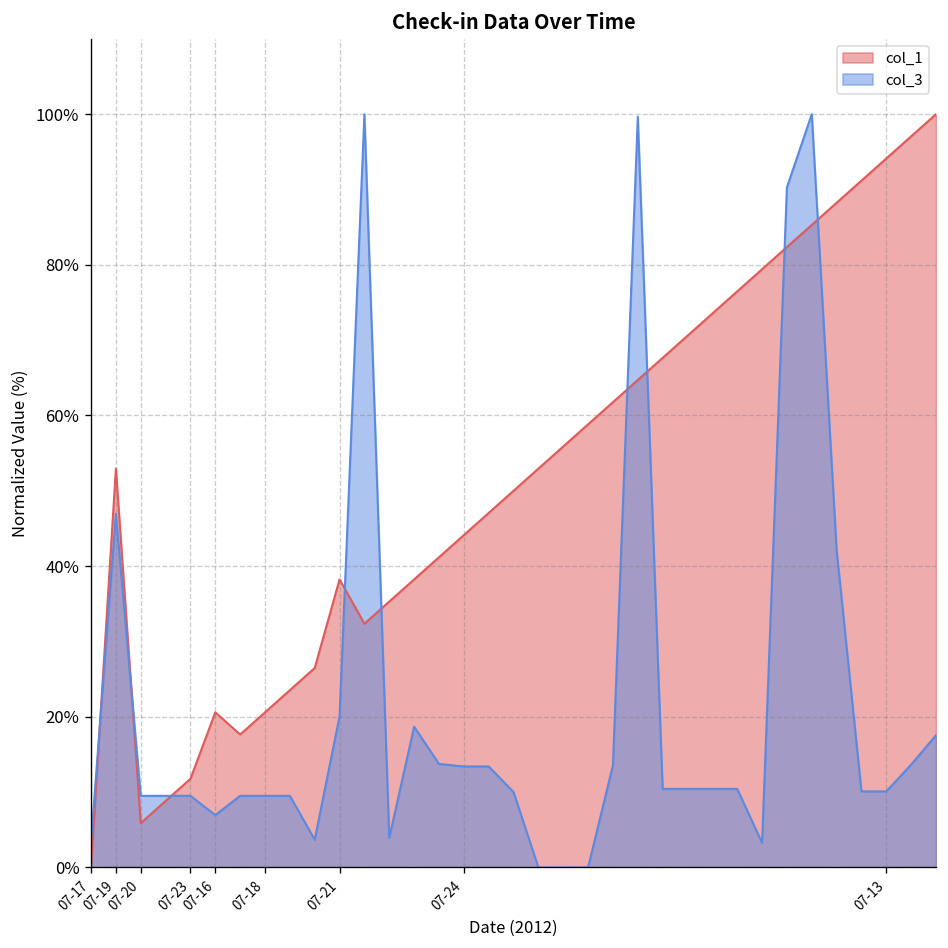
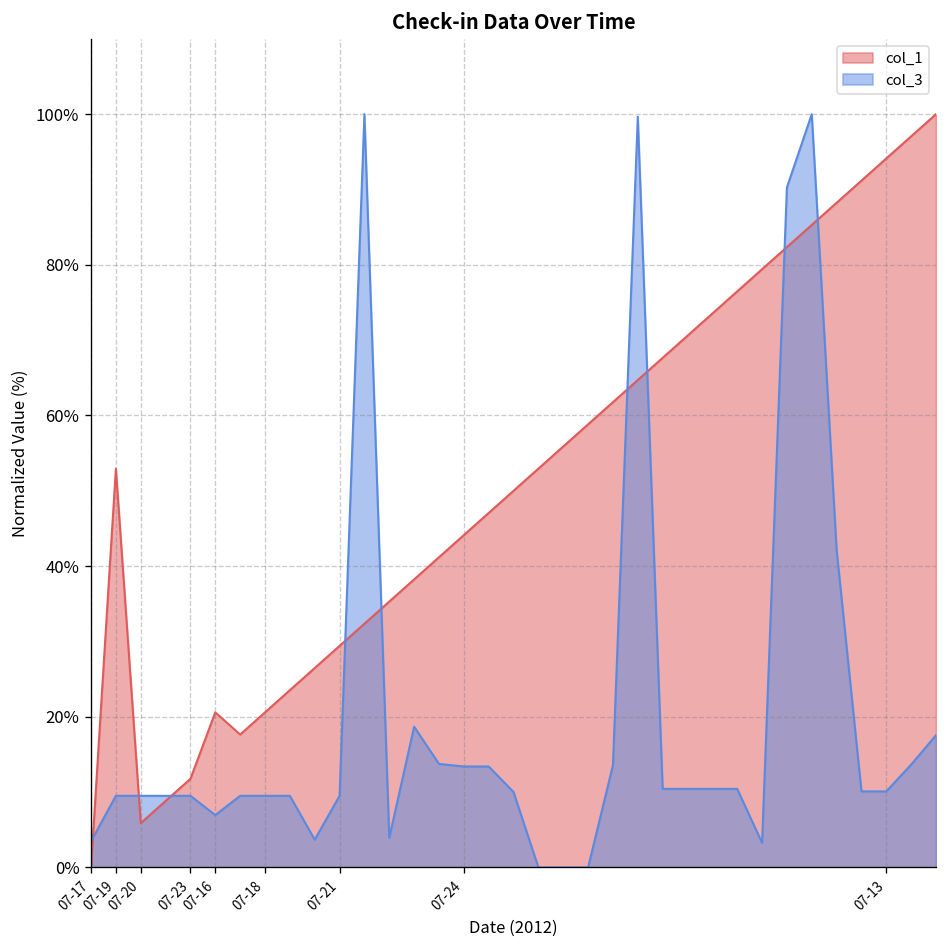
col_3, 07-19: 47% -> 10%
col_1, 07-21: 38% -> 29%
col_3, 07-21: 20% -> 10%
